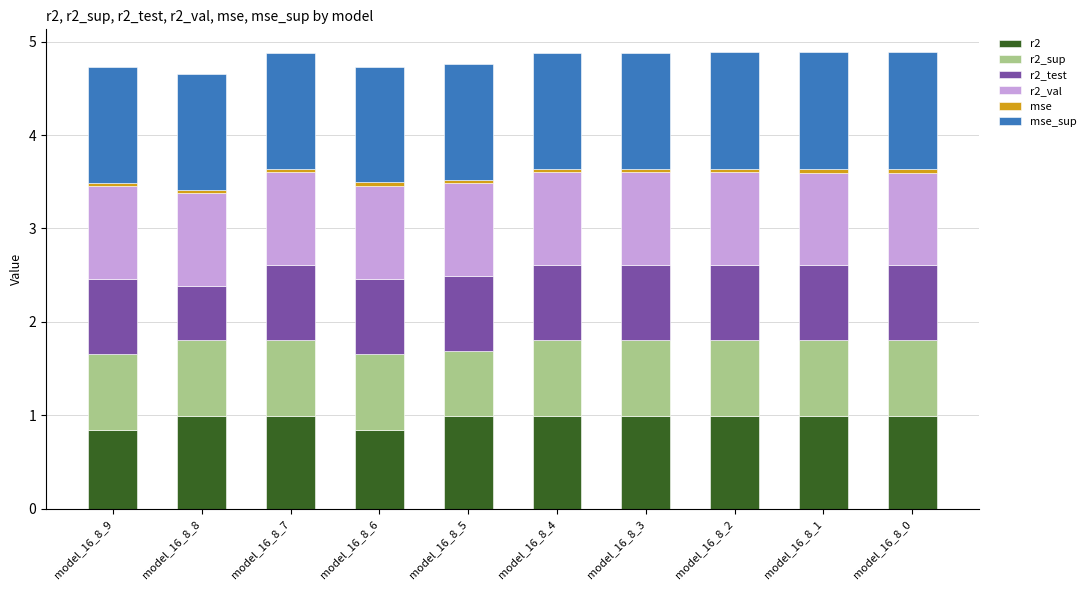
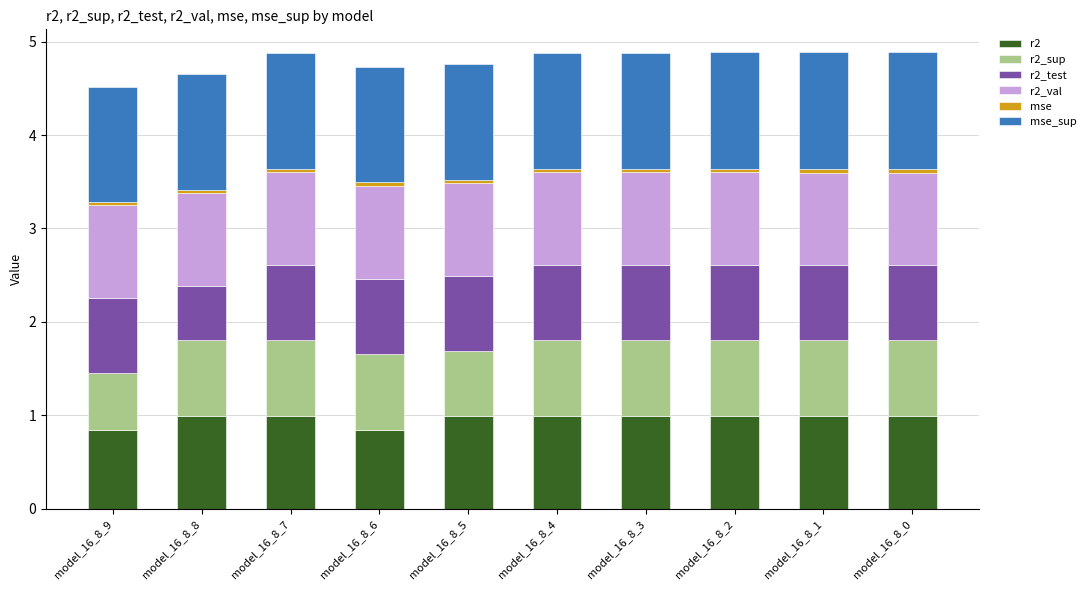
r2_sup, model_16_8_9: 0.8 -> 0.6
